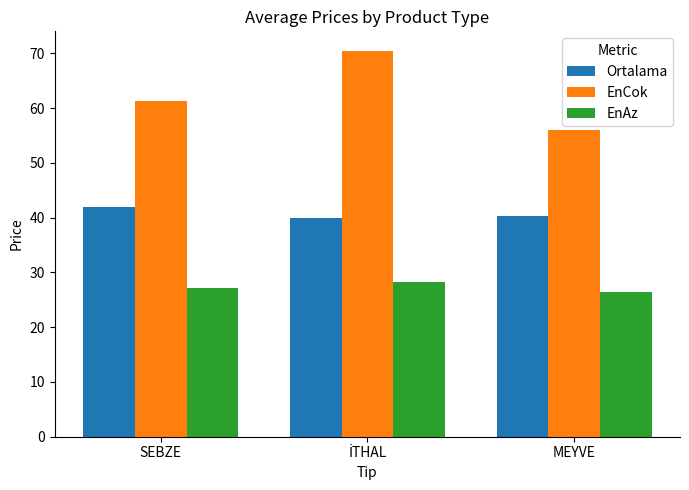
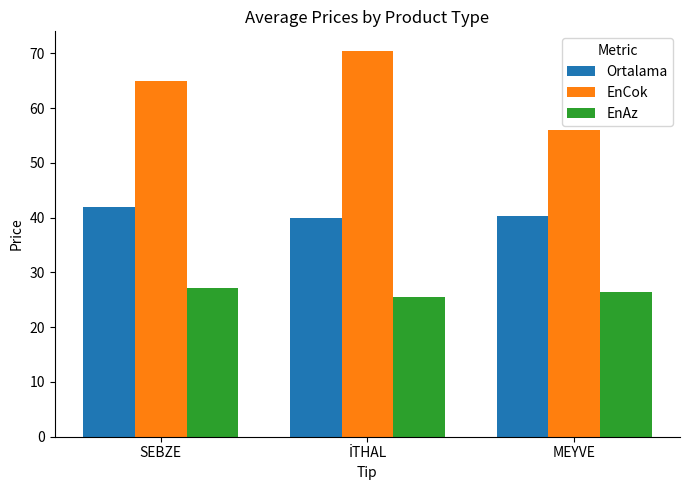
EnCok, SEBZE: 61 -> 65
EnAz, İTHAL: 28 -> 25
